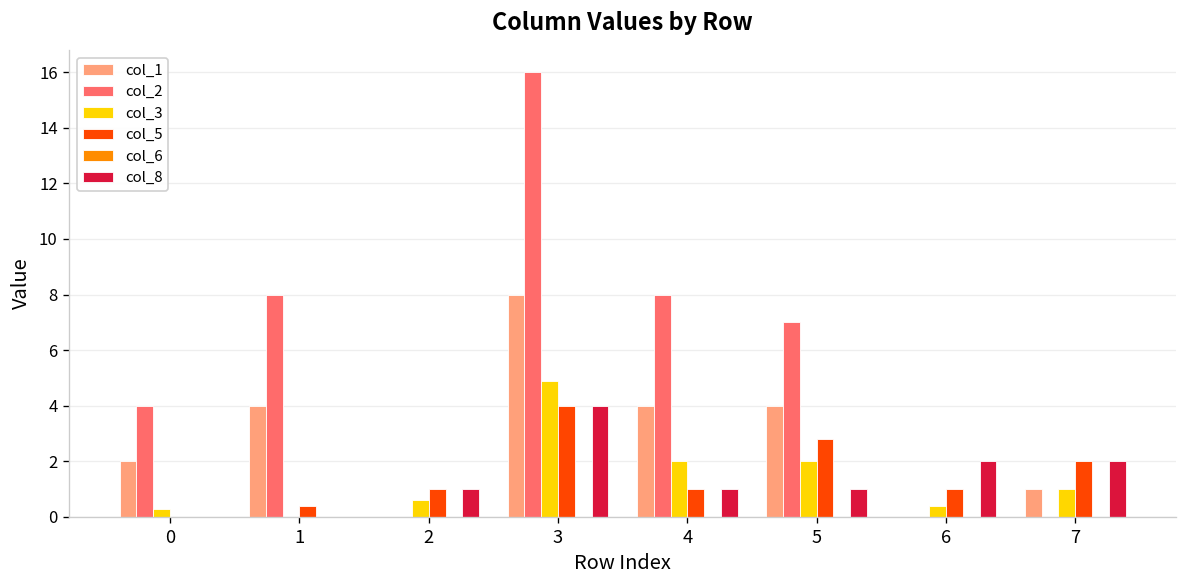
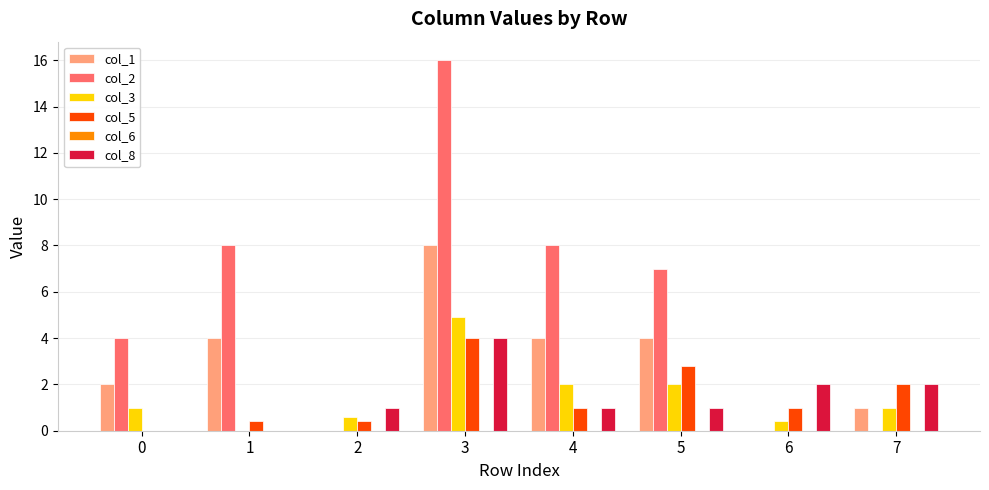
col_3, 0: 0.3 -> 1.0
col_5, 2: 1.0 -> 0.4
